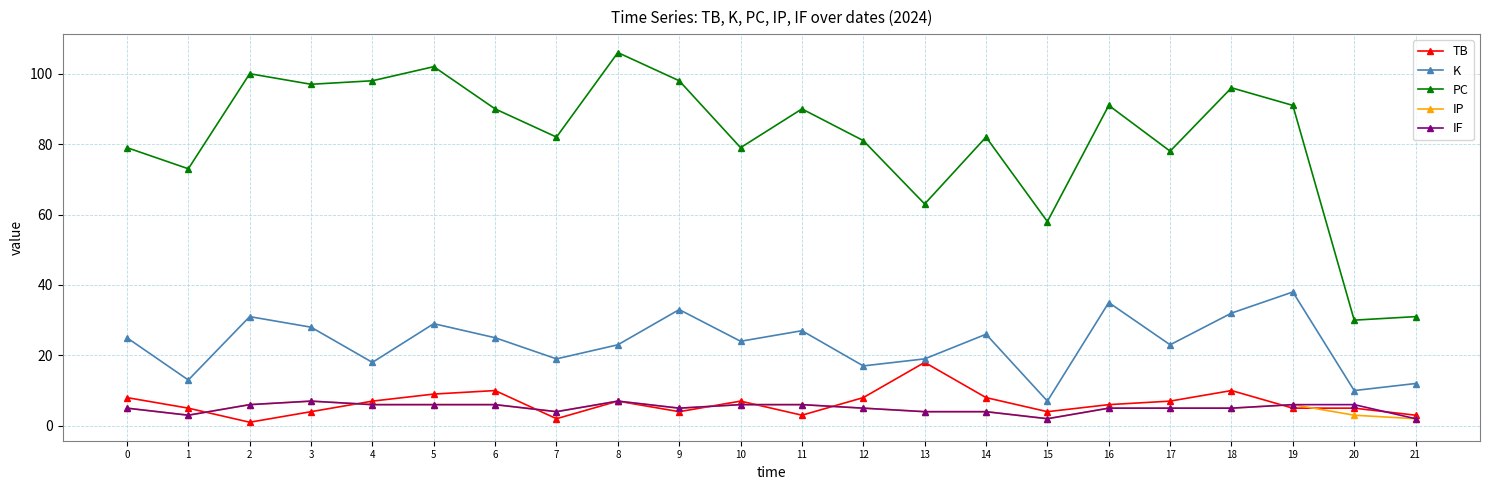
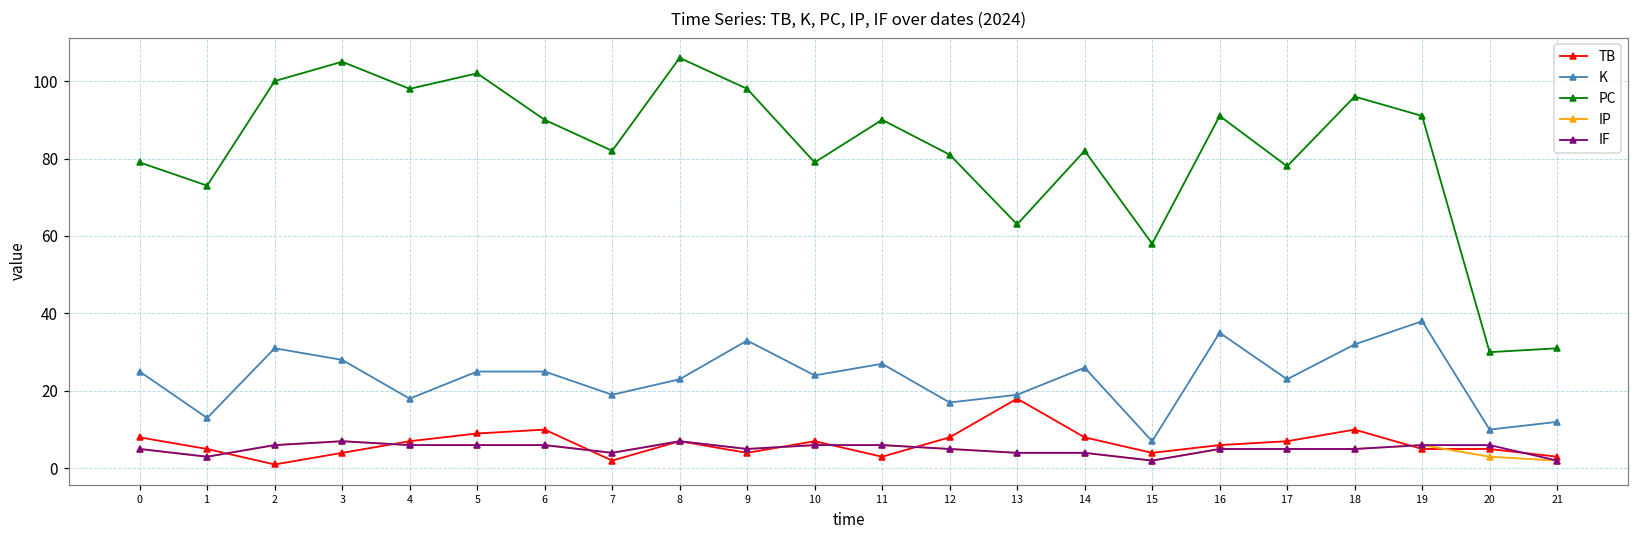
PC, 3: 97 -> 105
K, 5: 29 -> 25
